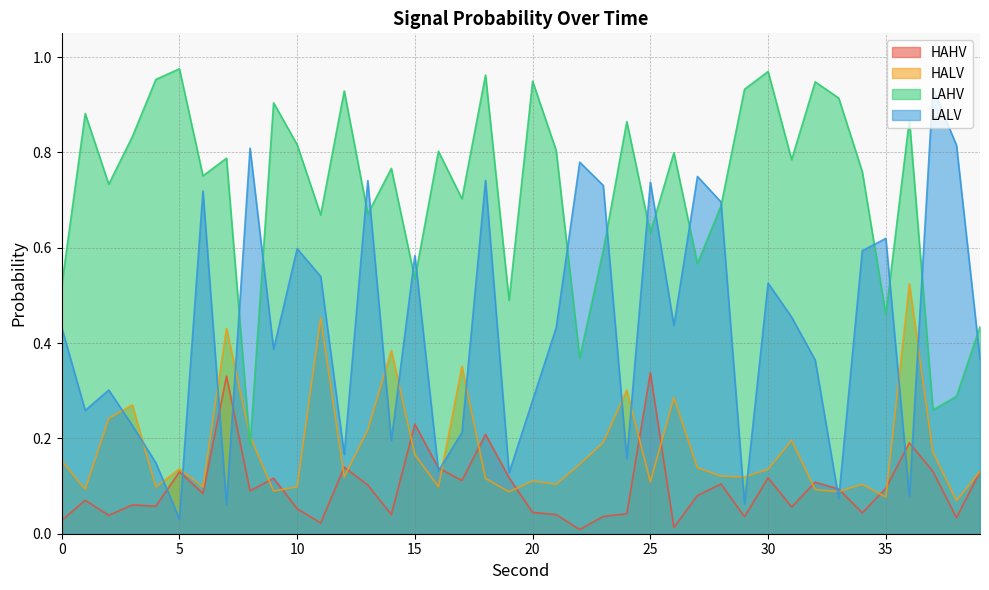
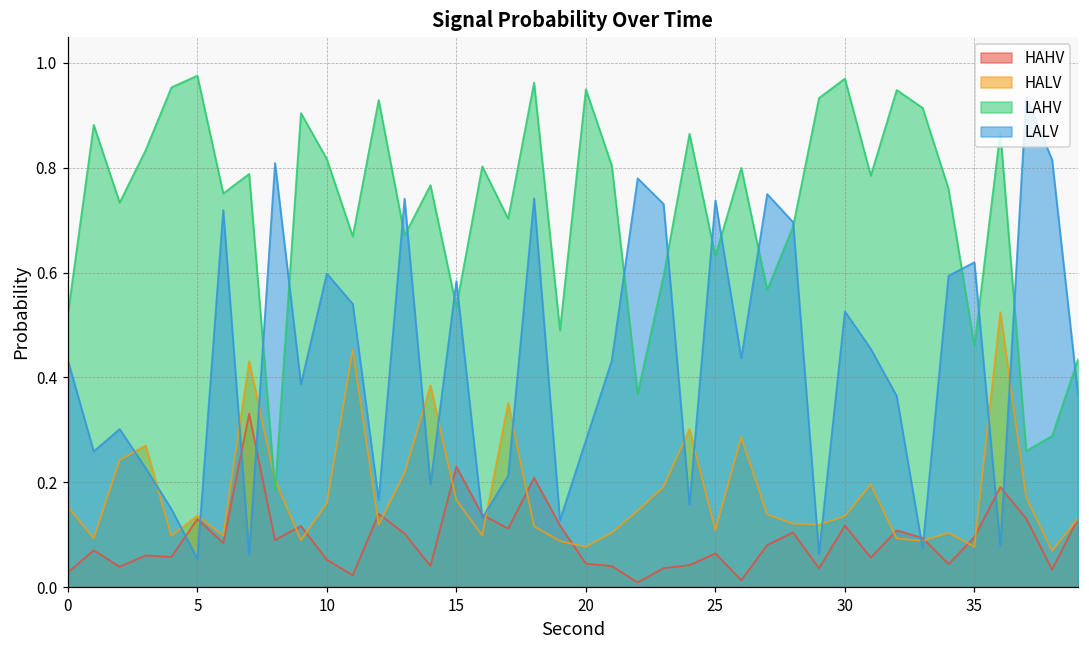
LALV, 5: 0.03 -> 0.05
HALV, 10: 0.10 -> 0.16
HALV, 20: 0.11 -> 0.08
HAHV, 25: 0.34 -> 0.06
